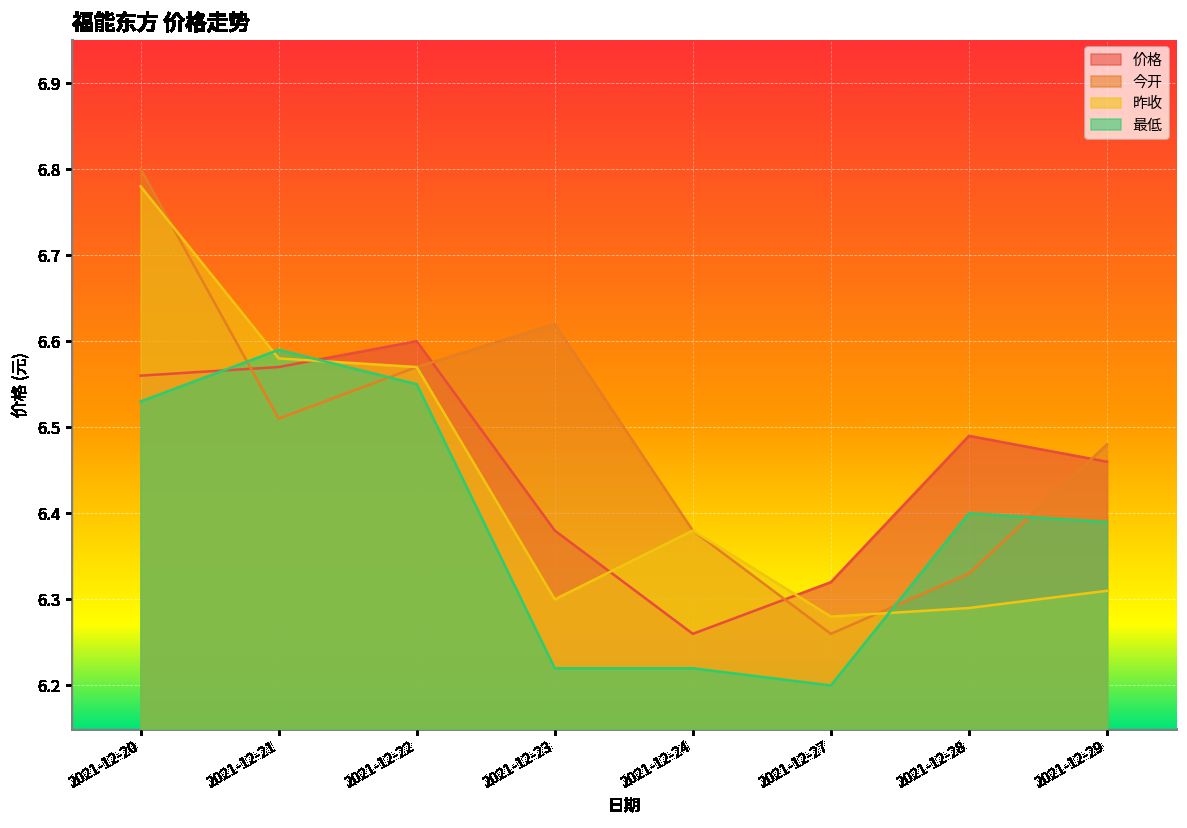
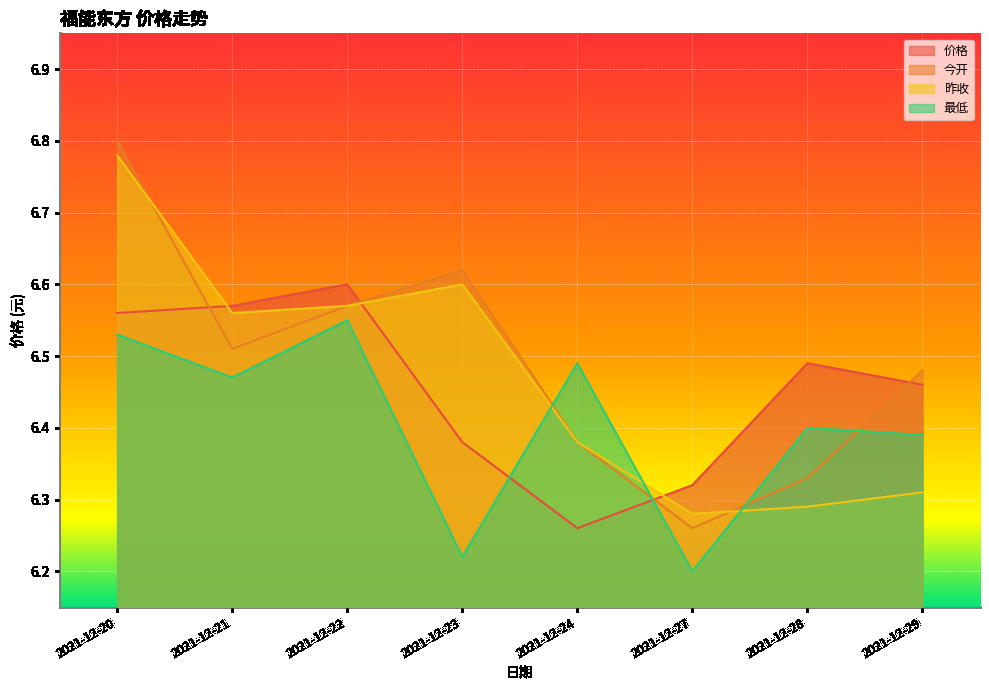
昨收, 2021-12-21: 6.58 -> 6.56
最低, 2021-12-21: 6.59 -> 6.47
昨收, 2021-12-23: 6.3 -> 6.6
最低, 2021-12-24: 6.22 -> 6.49
